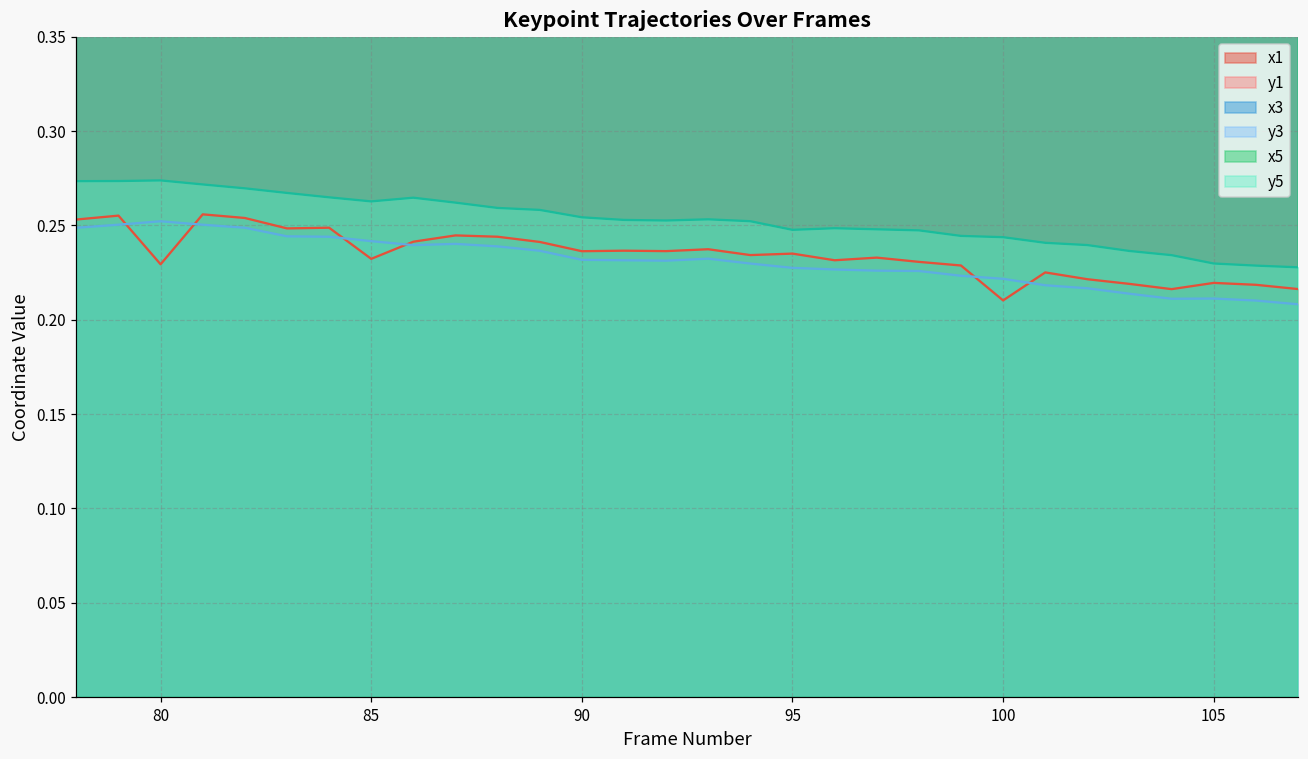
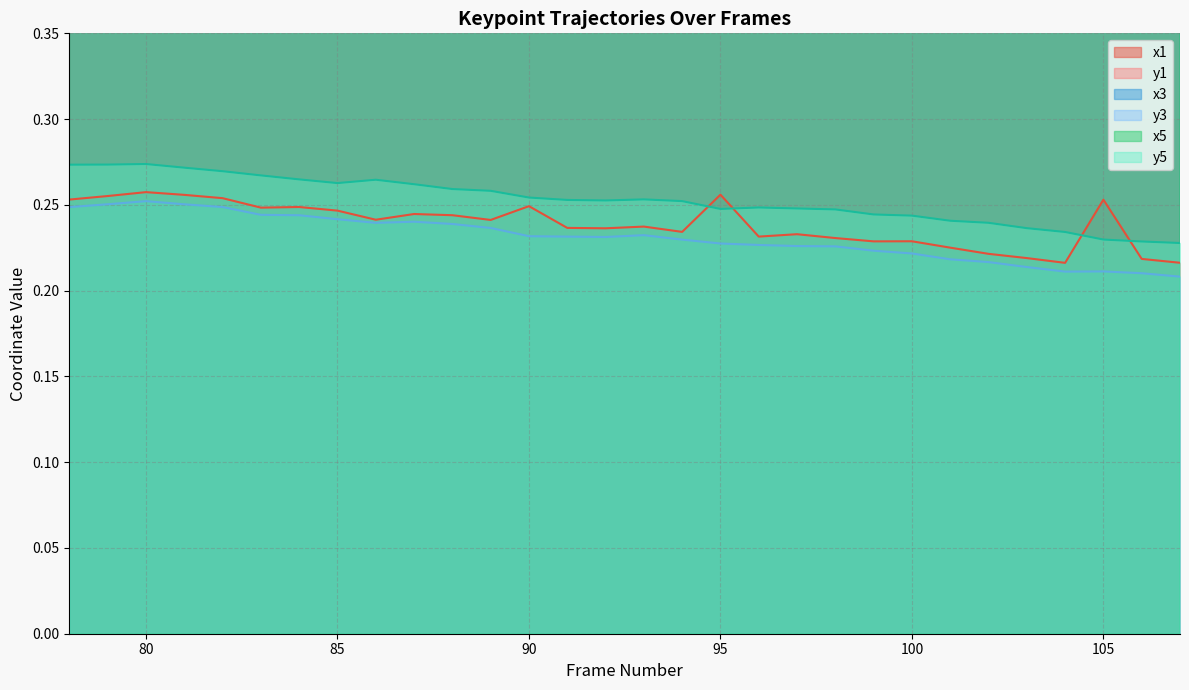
y1, 80: 0.229 -> 0.257
y1, 85: 0.232 -> 0.247
y1, 90: 0.236 -> 0.249
y1, 95: 0.235 -> 0.256
y1, 100: 0.210 -> 0.229
y1, 105: 0.220 -> 0.253
